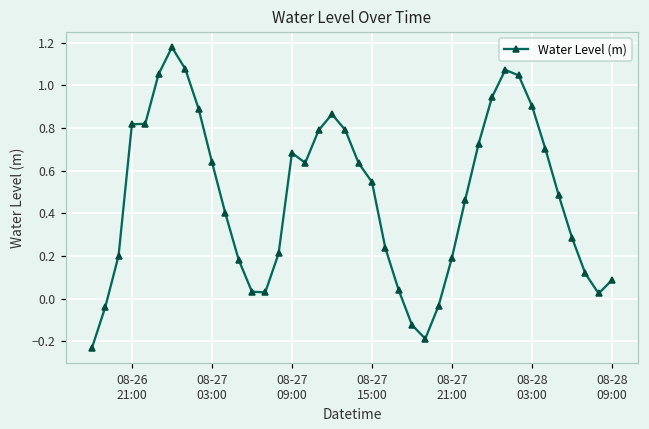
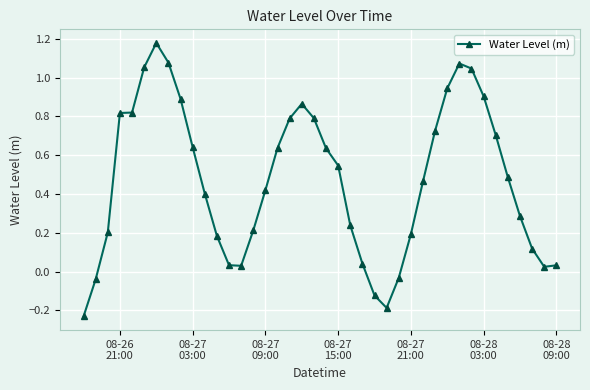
08-27 09:00: 0.68 -> 0.42
08-28 09:00: 0.09 -> 0.03
